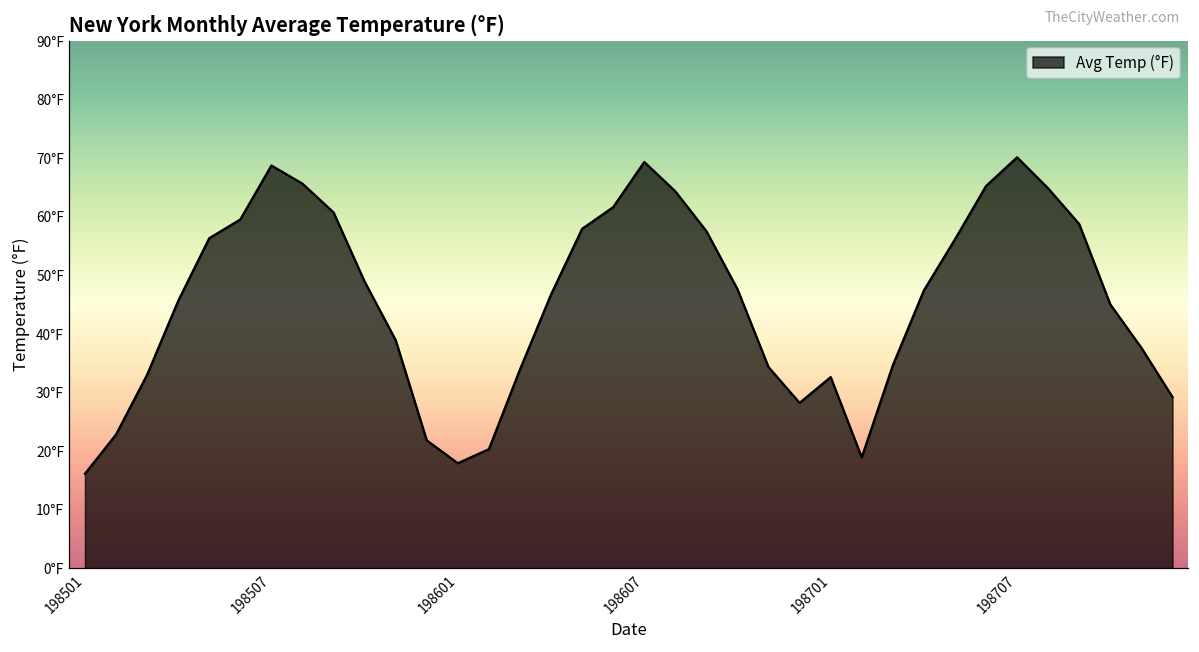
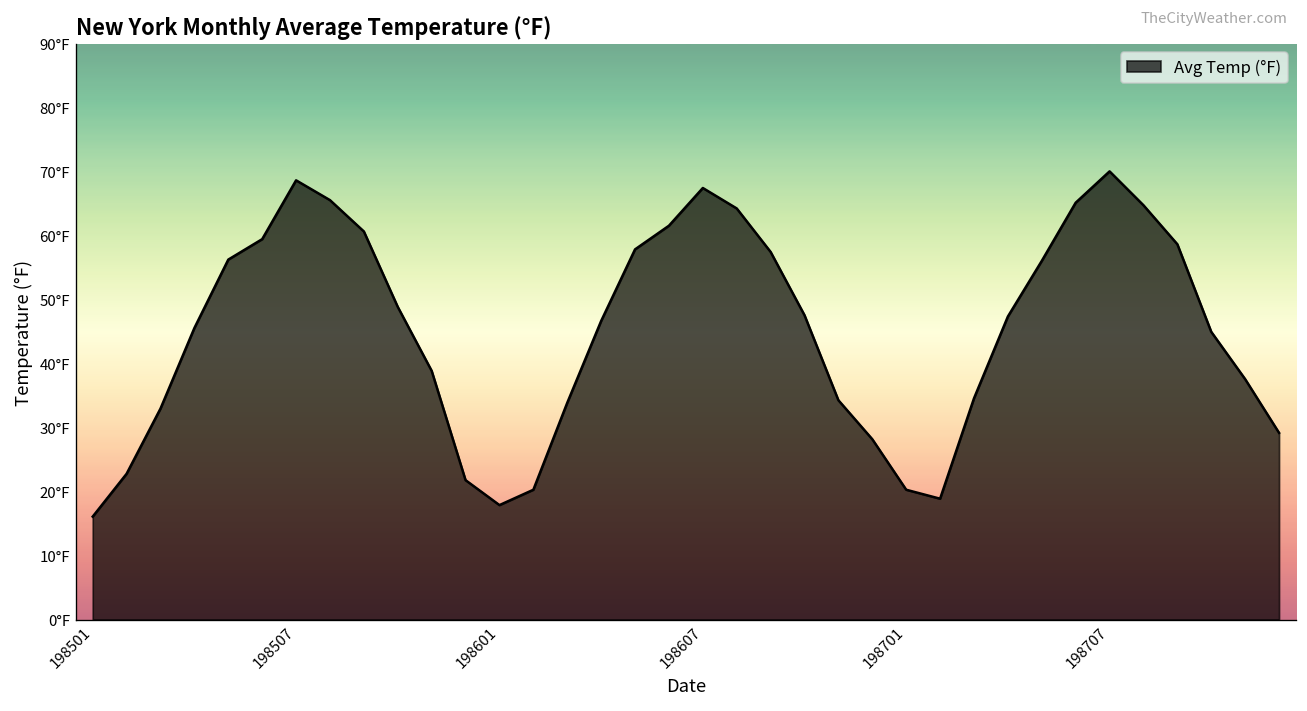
198607: 69°F -> 68°F
198701: 33°F -> 20°F
